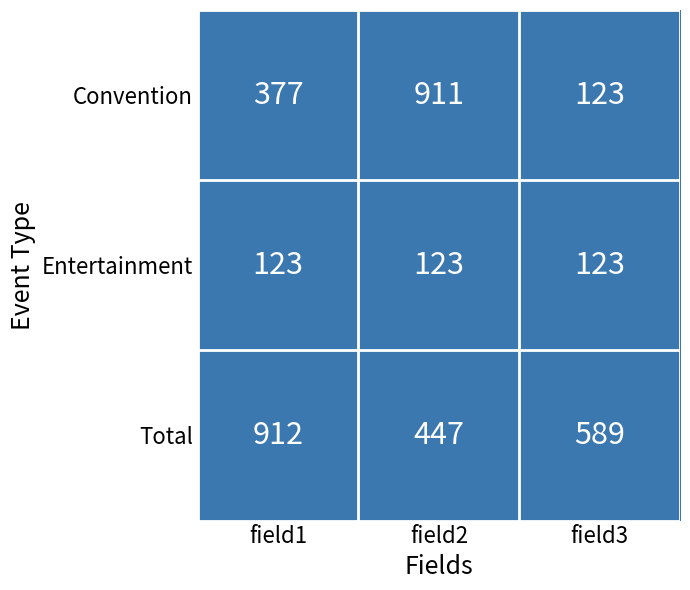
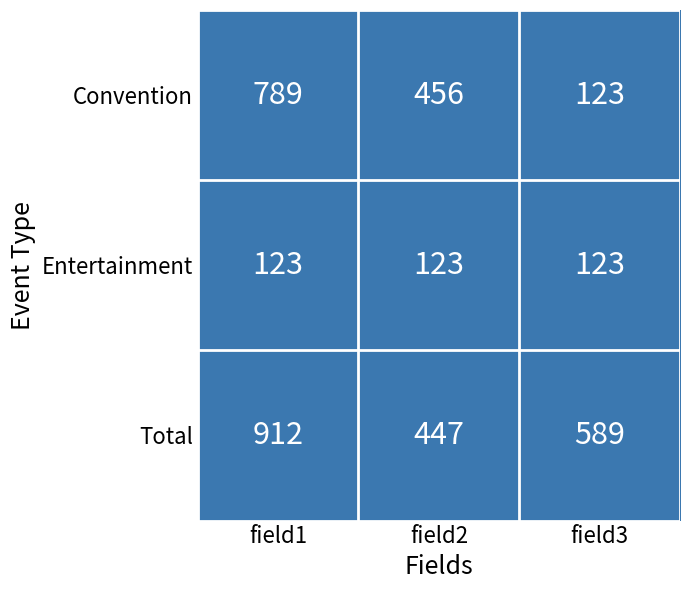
Convention, field1: 377 -> 789
Convention, field2: 911 -> 456
